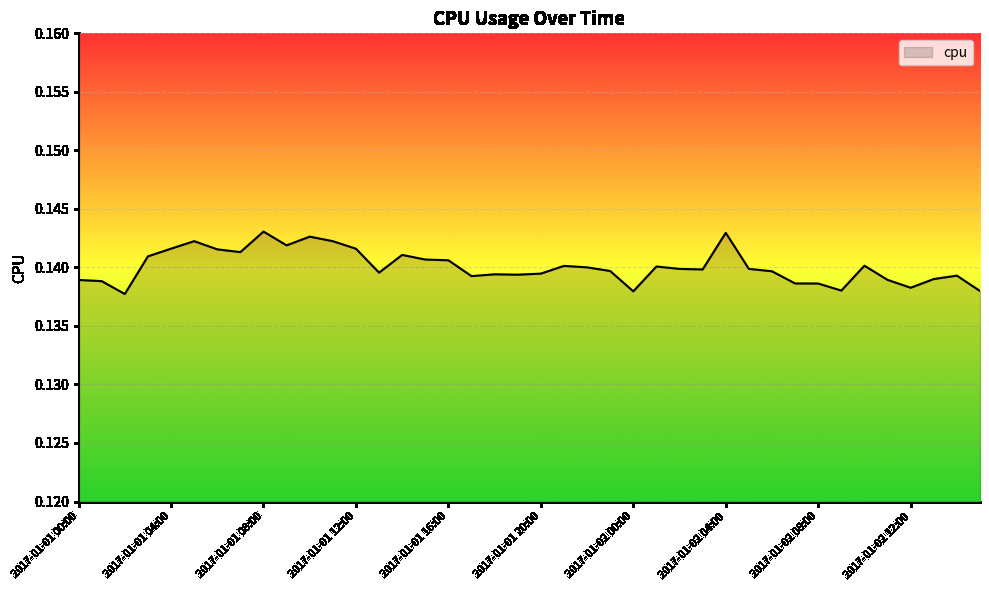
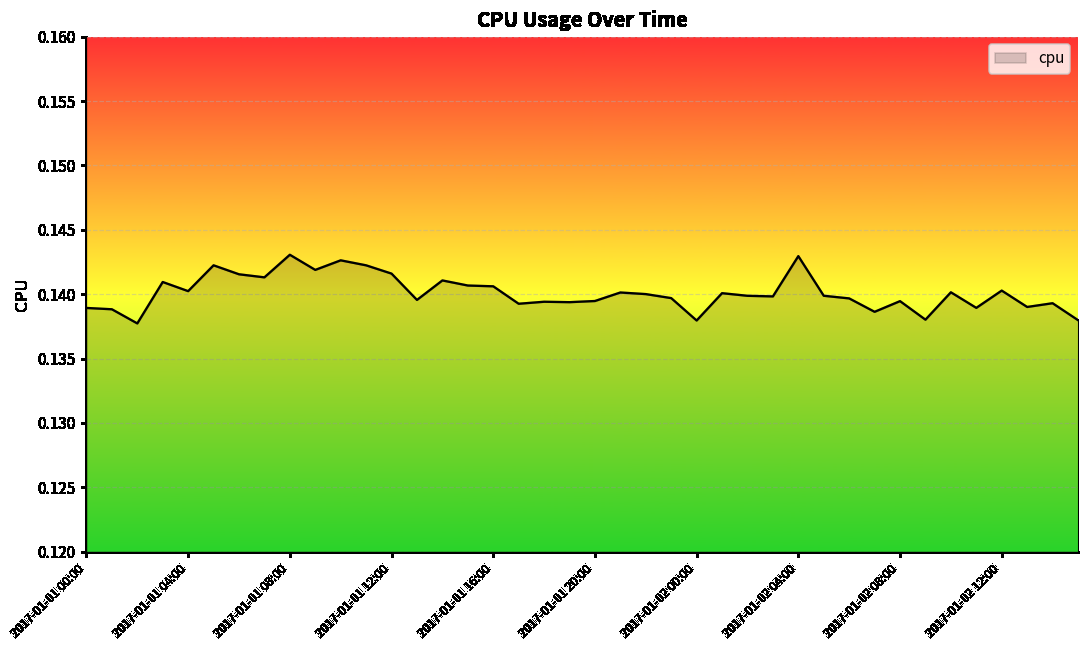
2017-01-01 04:00: 0.1416 -> 0.1402
2017-01-02 08:00: 0.1386 -> 0.1395
2017-01-02 12:00: 0.1383 -> 0.1403
